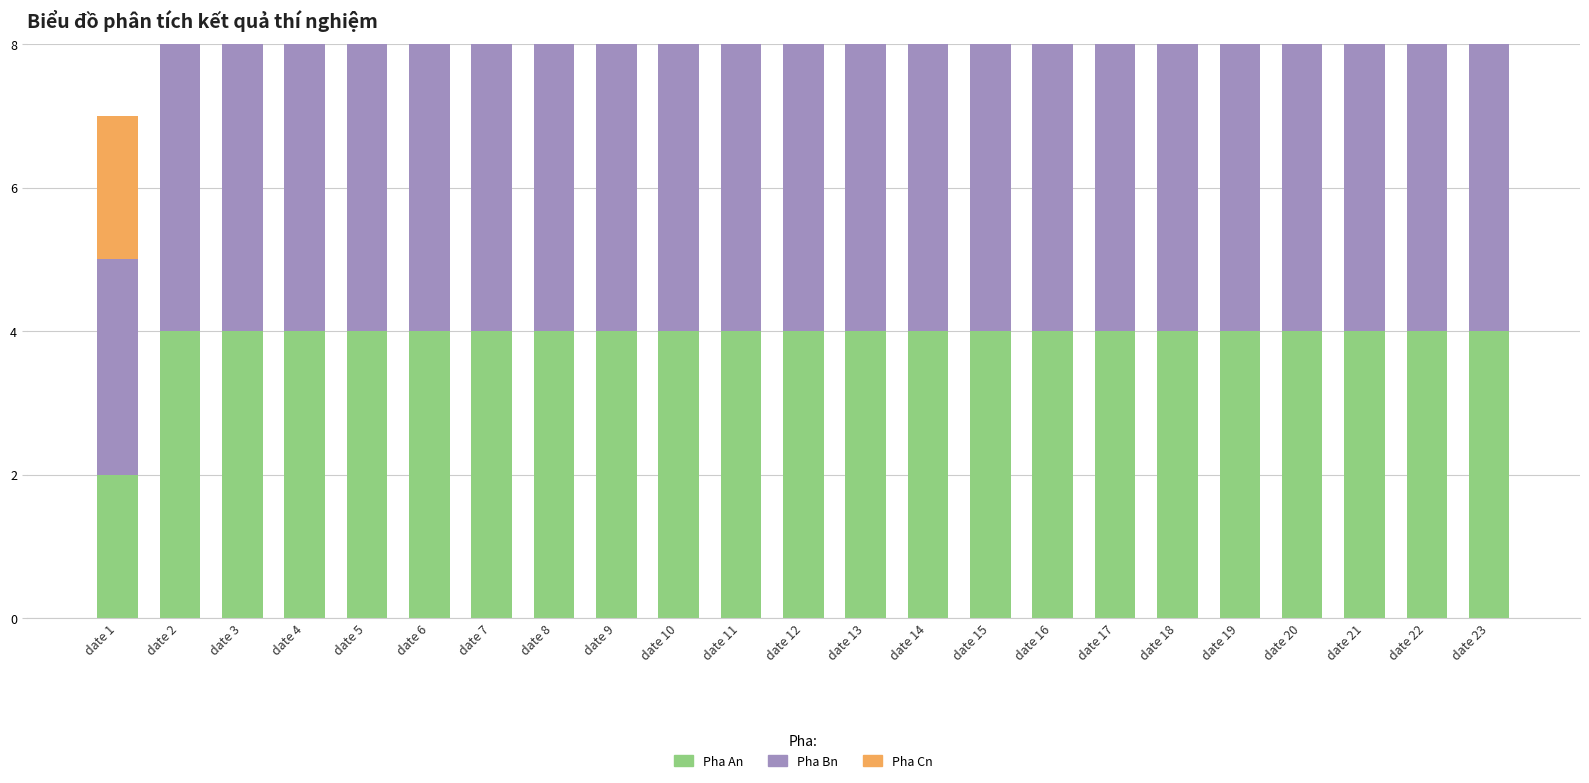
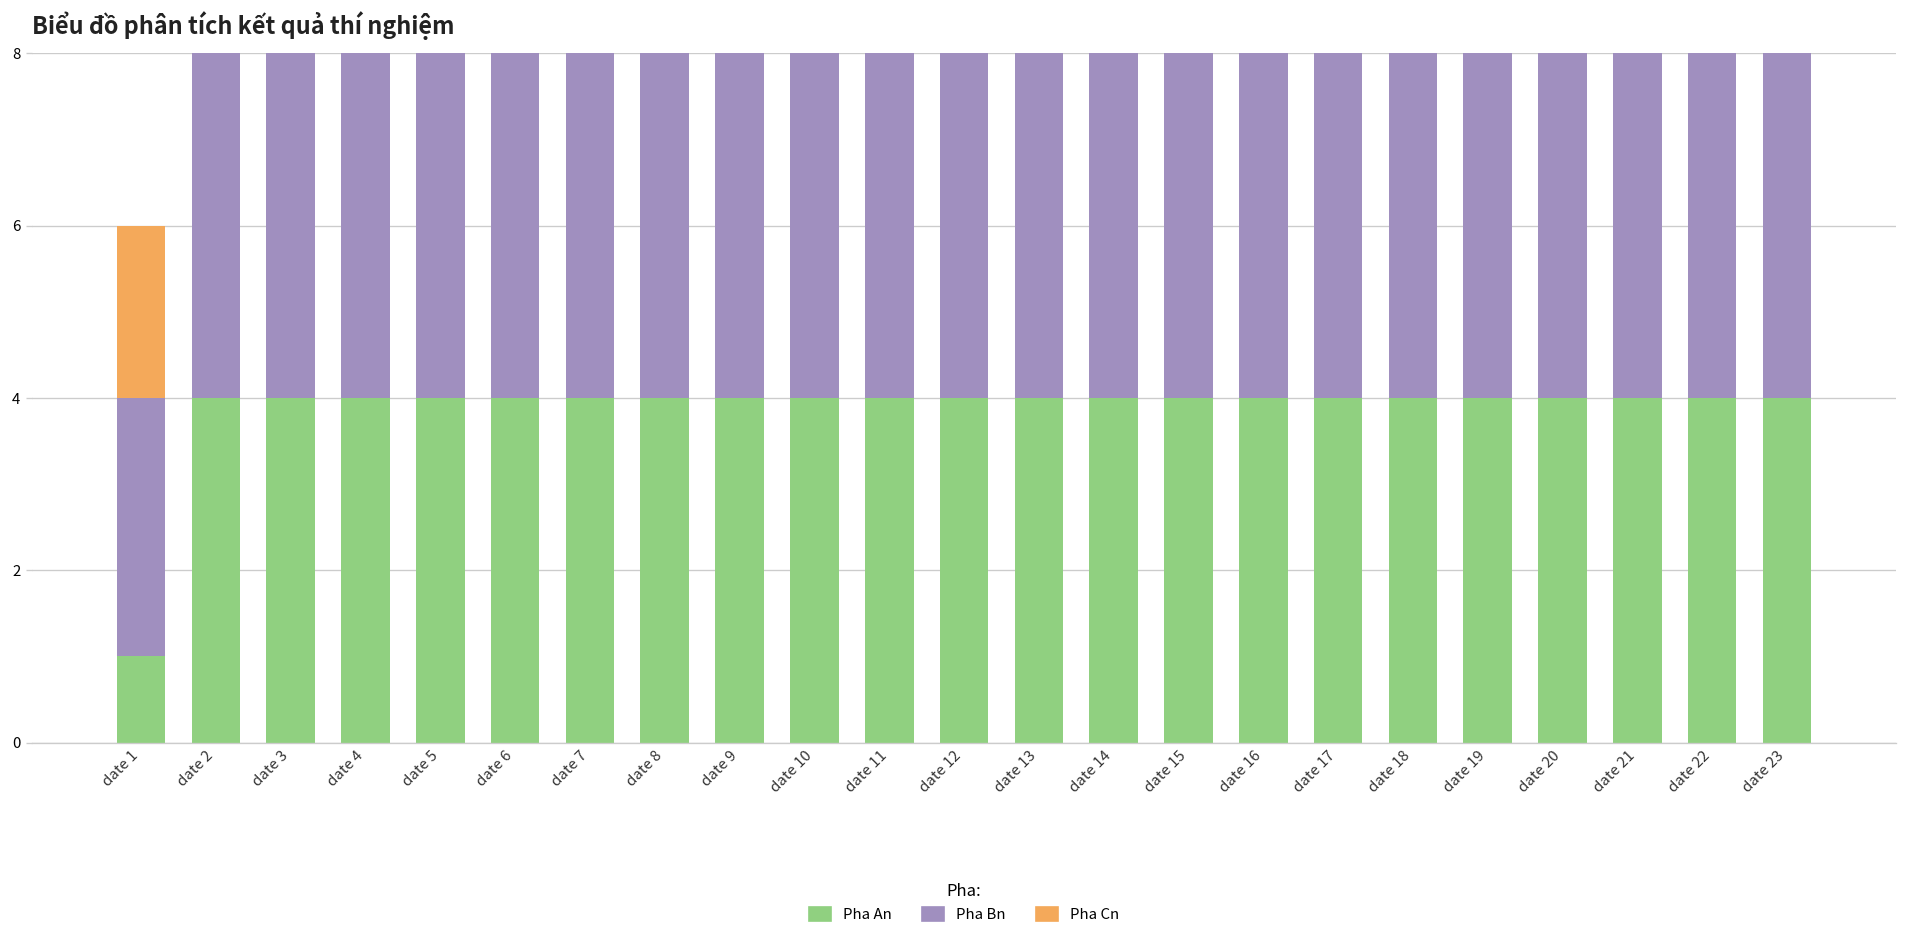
Pha An, date 1: 2 -> 1
